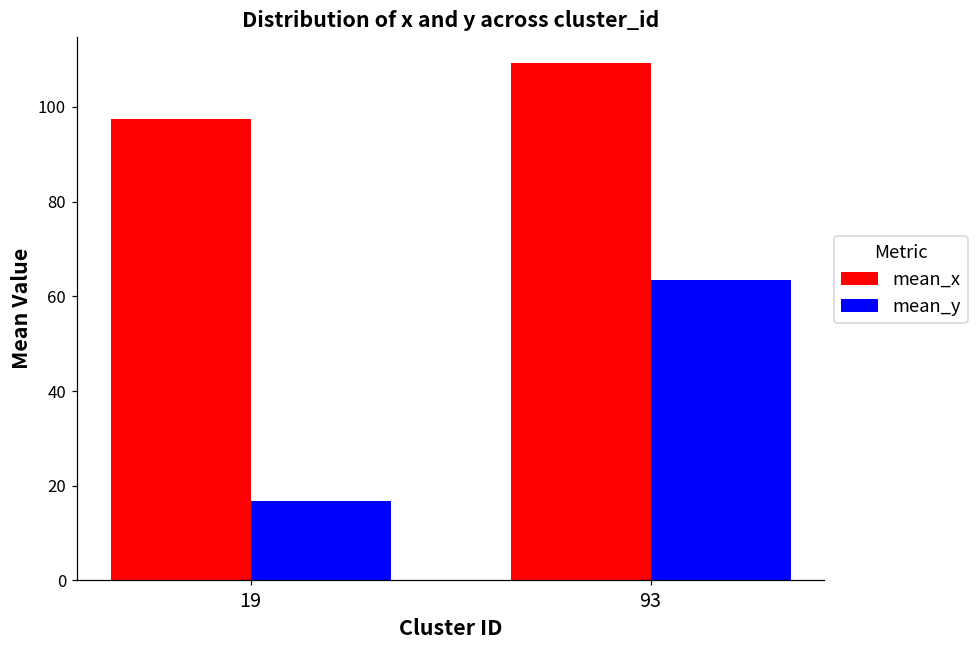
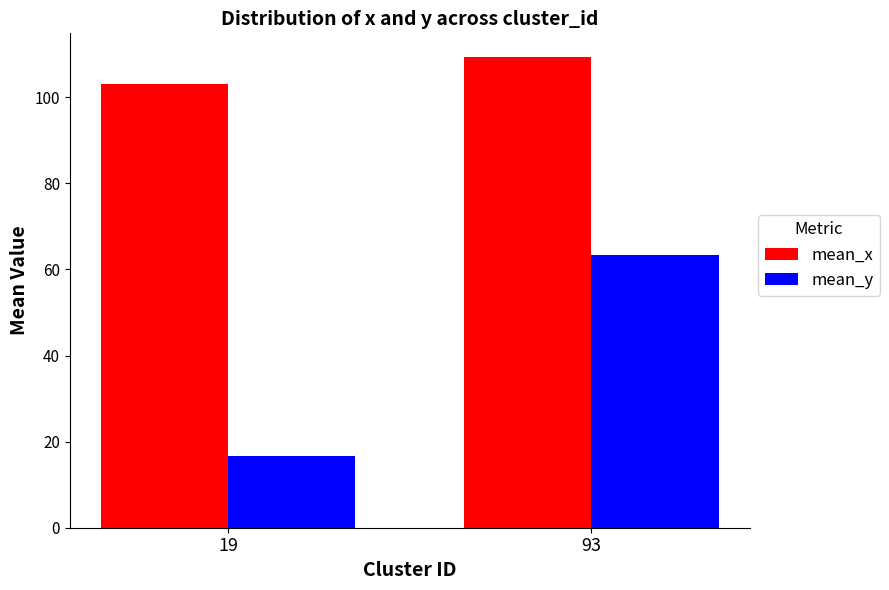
mean_x, 19: 98 -> 103
